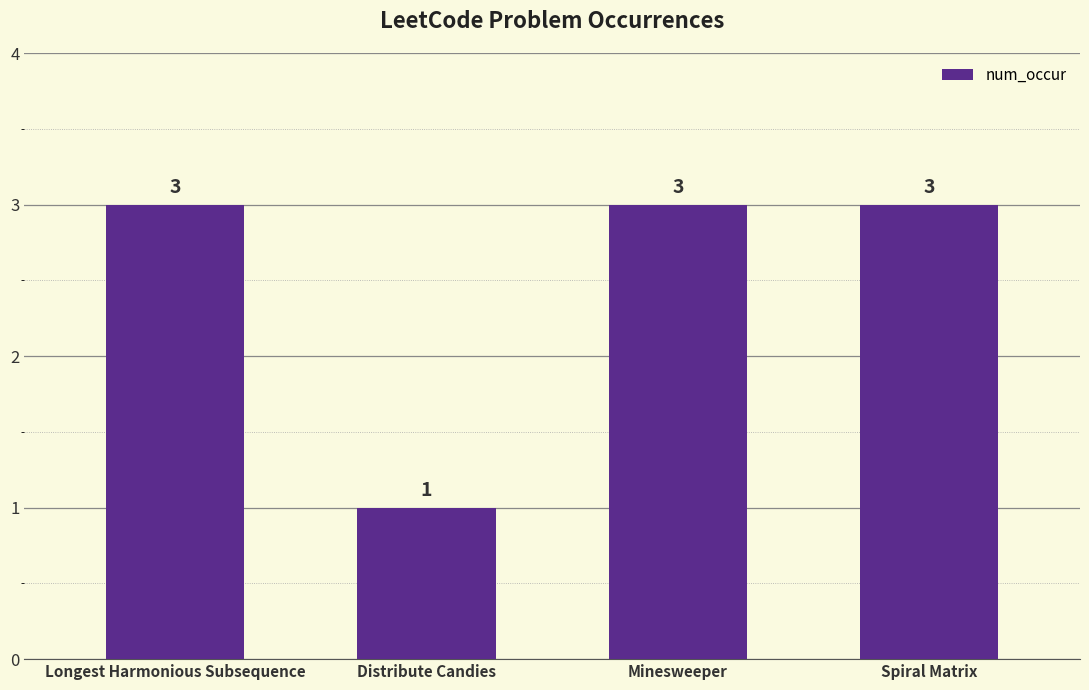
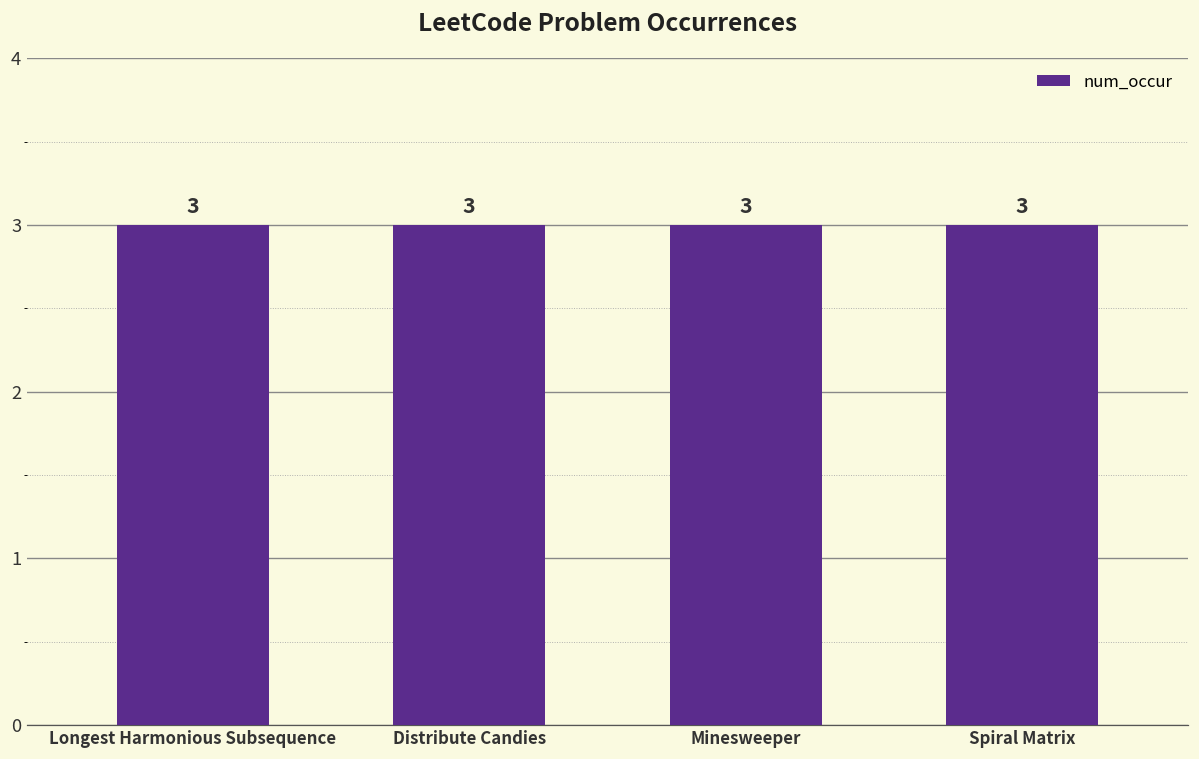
Distribute Candies: 1 -> 3
